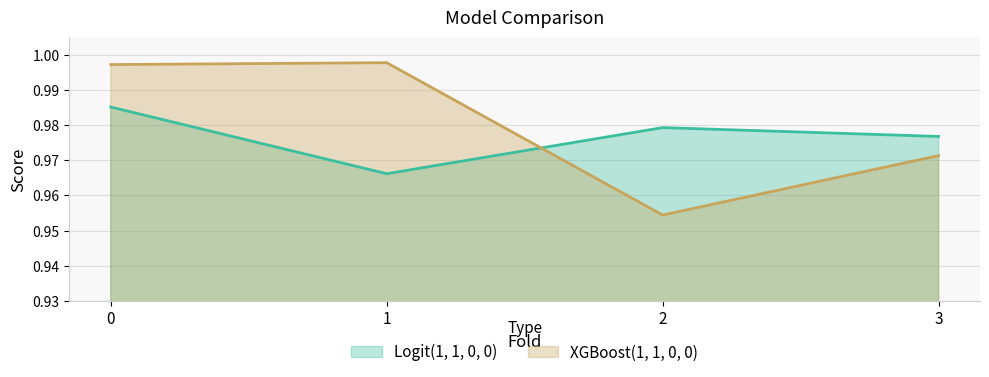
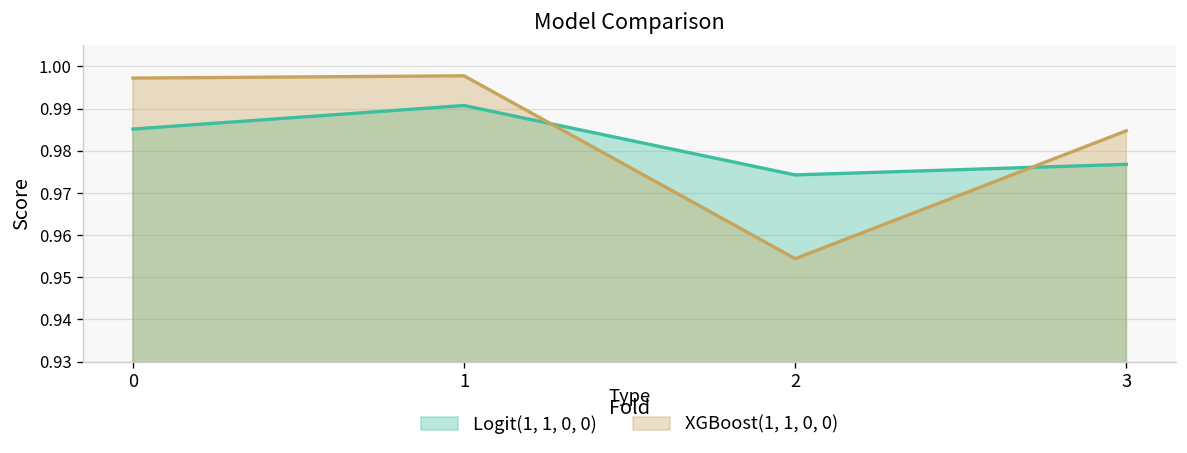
Logit(1, 1, 0, 0), 1: 0.966 -> 0.991
Logit(1, 1, 0, 0), 2: 0.979 -> 0.974
XGBoost(1, 1, 0, 0), 3: 0.971 -> 0.985
